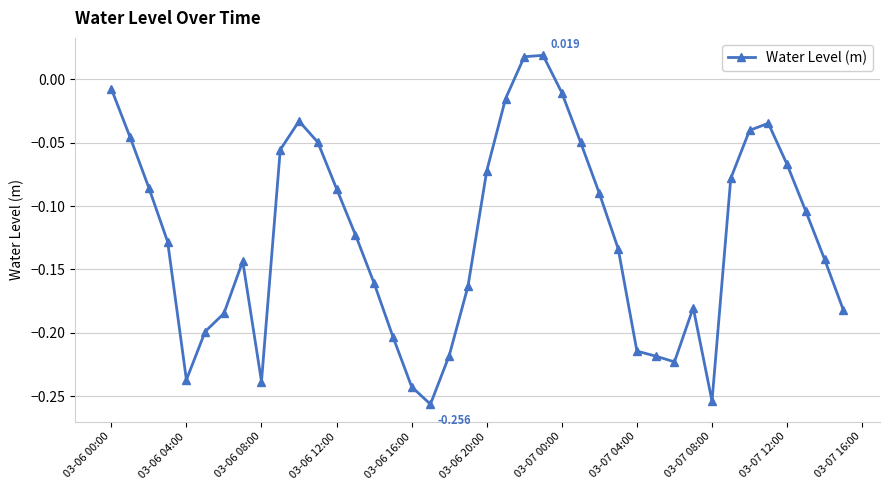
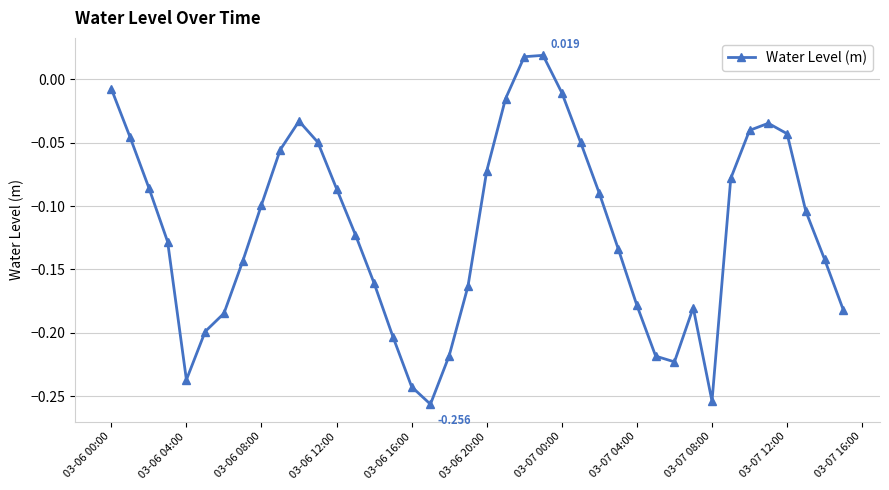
03-06 08:00: -0.239 -> -0.099
03-07 04:00: -0.214 -> -0.178
03-07 12:00: -0.067 -> -0.043
